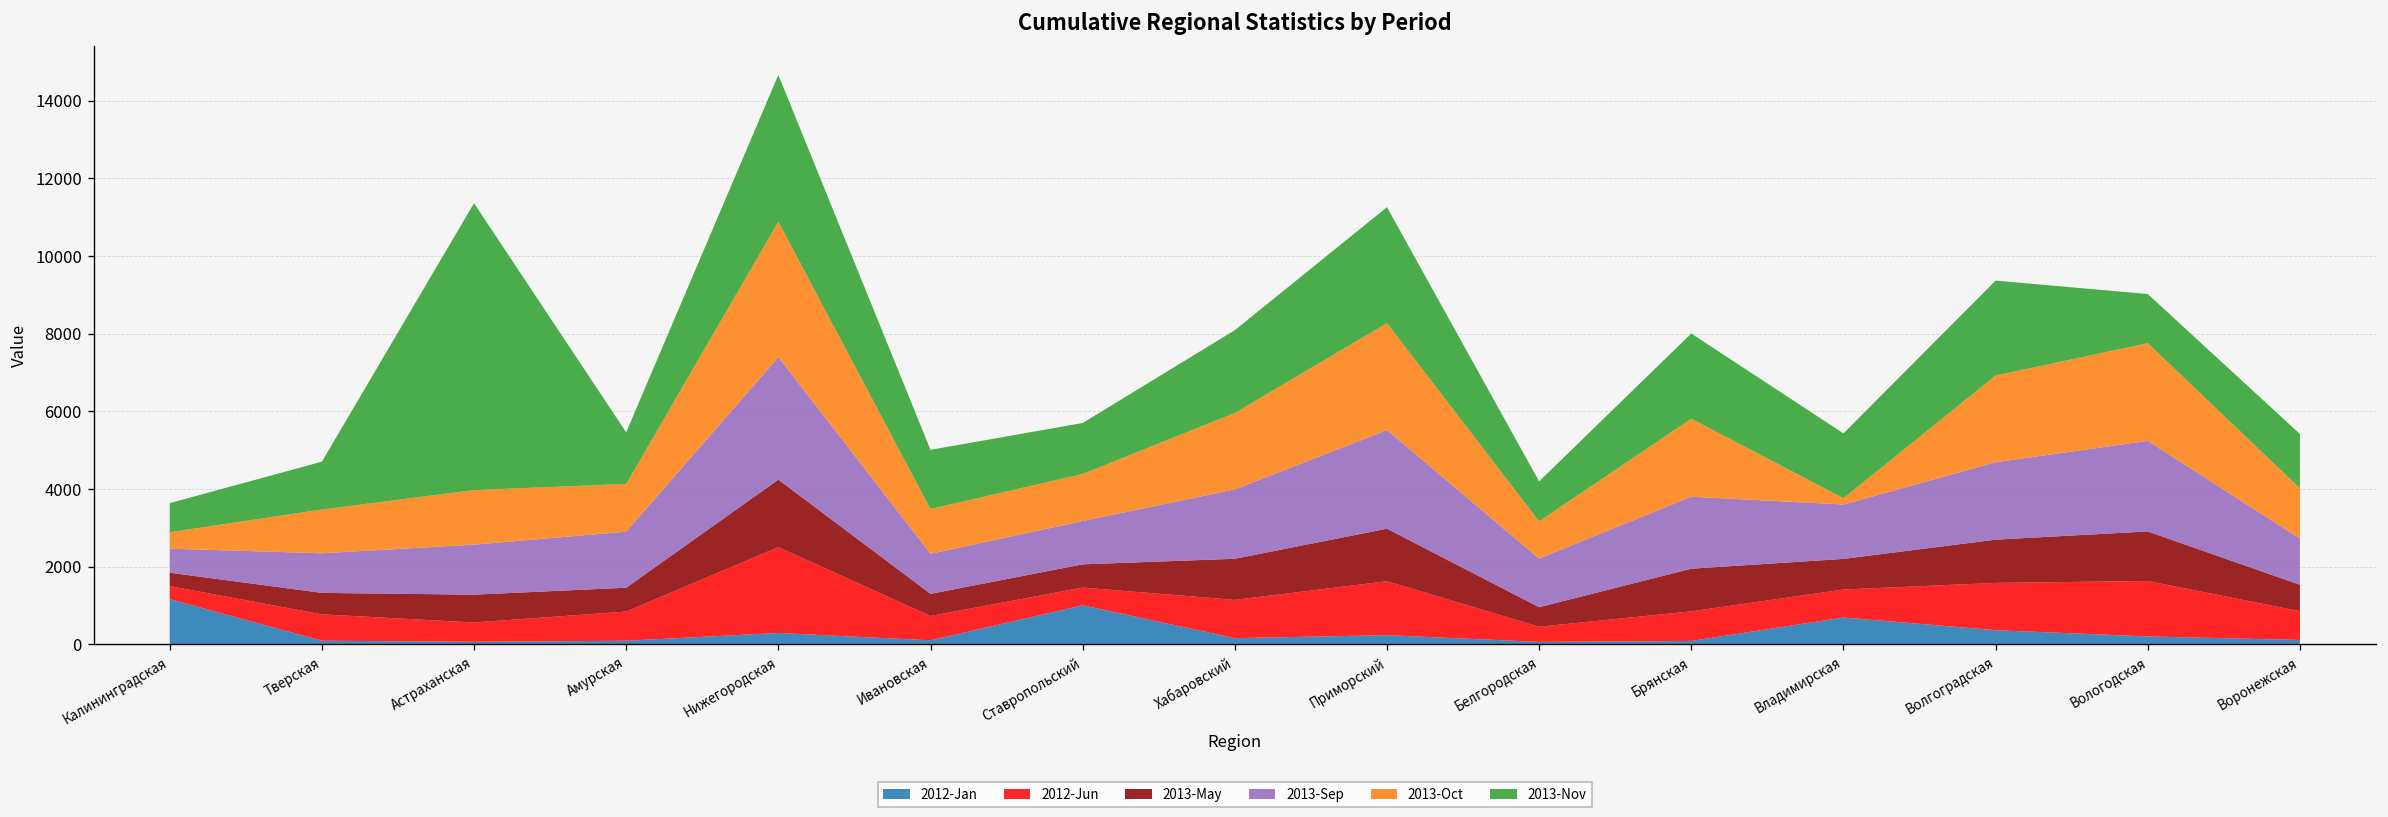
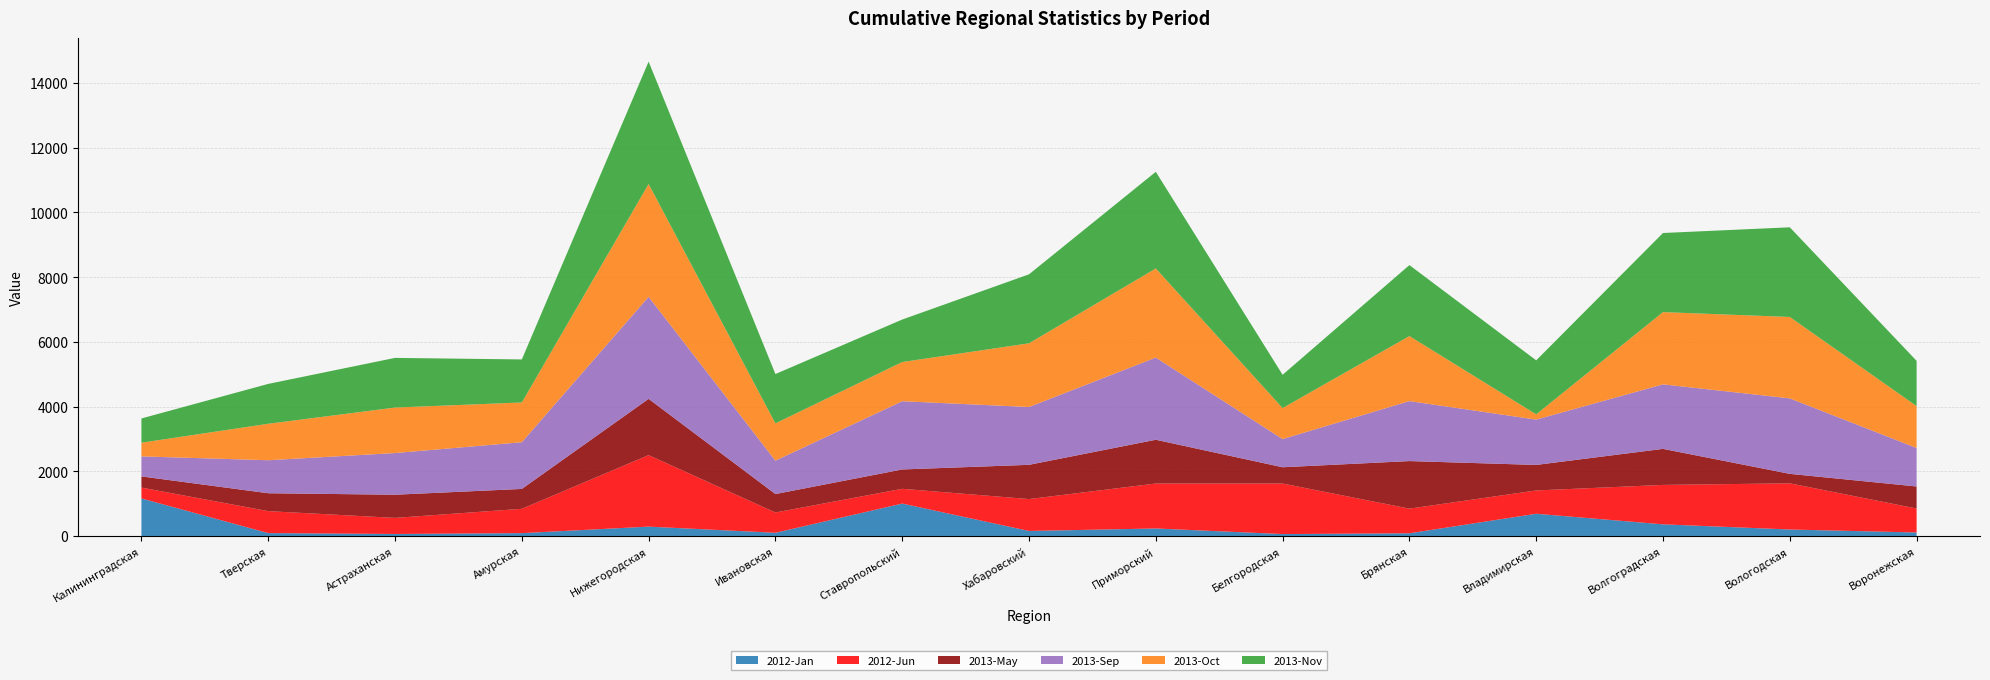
2013-Nov, Астраханская: 7400 -> 1500
2013-Sep, Ставропольский: 1100 -> 2100
2012-Jun, Белгородская: 400 -> 1600
2013-Sep, Белгородская: 1300 -> 900
2013-May, Брянская: 1100 -> 1500
2013-May, Вологодская: 1300 -> 300
2013-Nov, Вологодская: 1300 -> 2800
